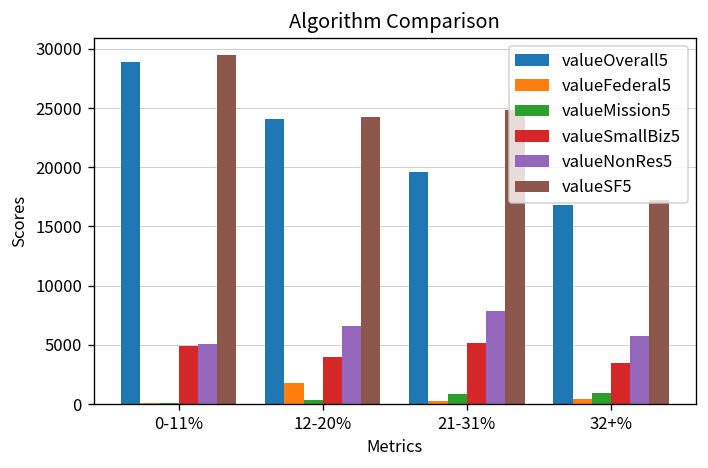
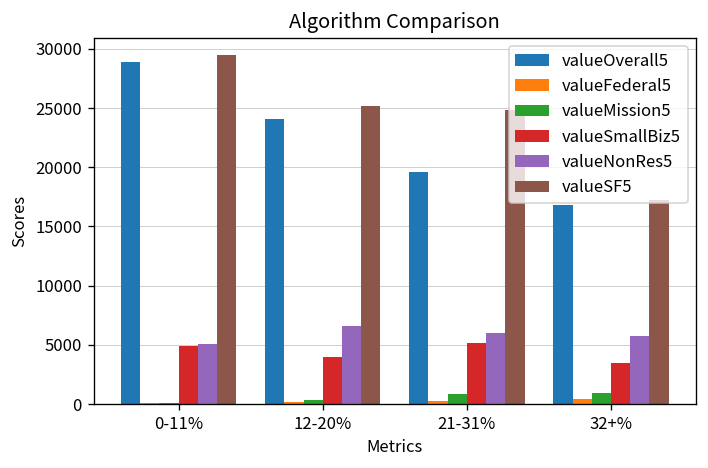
valueFederal5, 12-20%: 2000 -> 0
valueSF5, 12-20%: 24000 -> 25000
valueNonRes5, 21-31%: 8000 -> 6000
